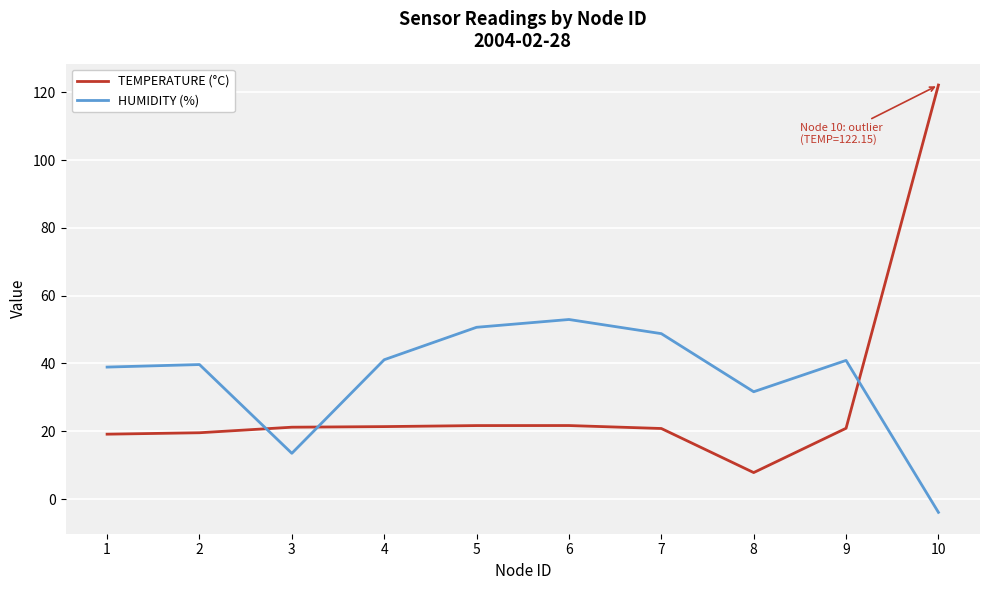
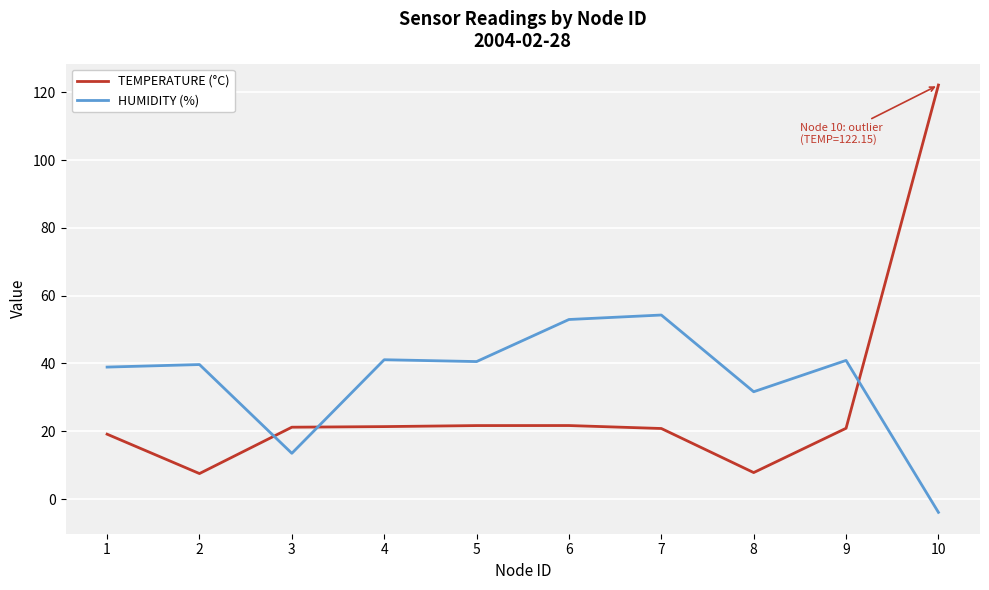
TEMPERATURE (°C), 2: 20 -> 8
HUMIDITY (%), 5: 51 -> 41
HUMIDITY (%), 7: 49 -> 54
